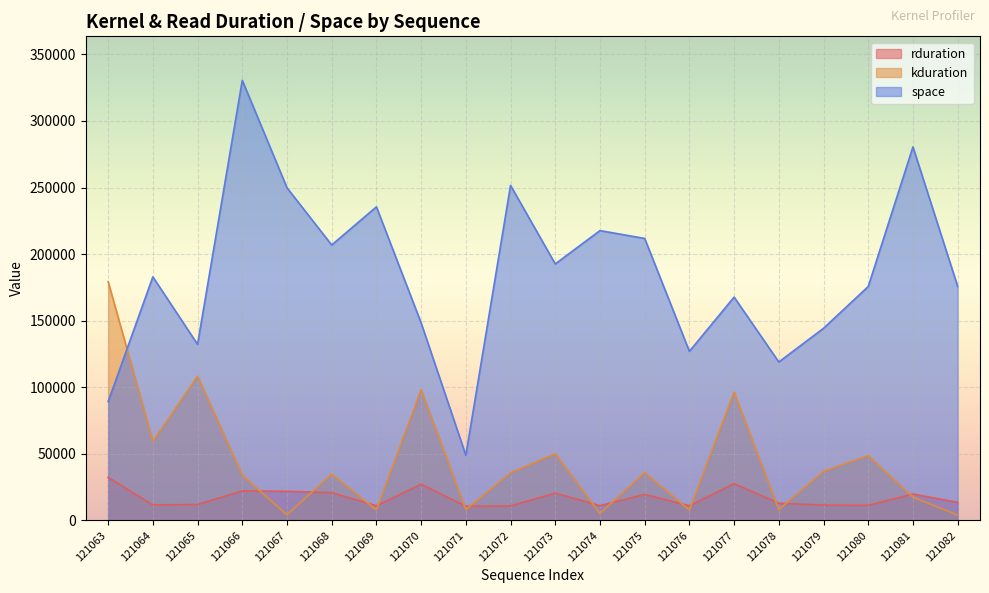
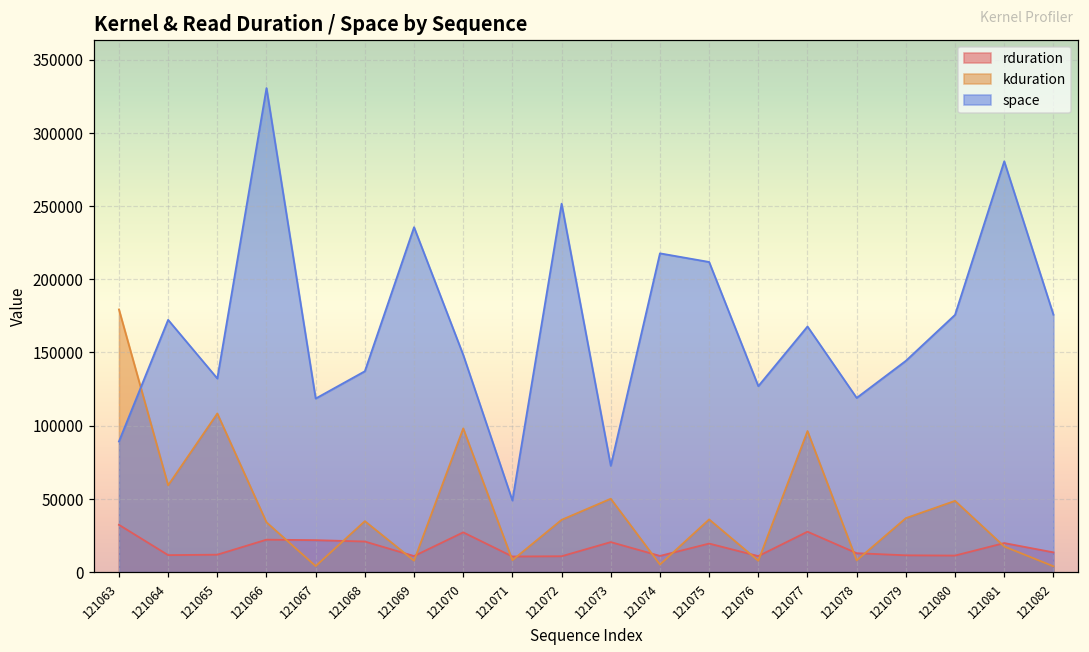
space, 121064: 183000 -> 172000
space, 121067: 250000 -> 119000
space, 121068: 207000 -> 137000
space, 121073: 193000 -> 73000
